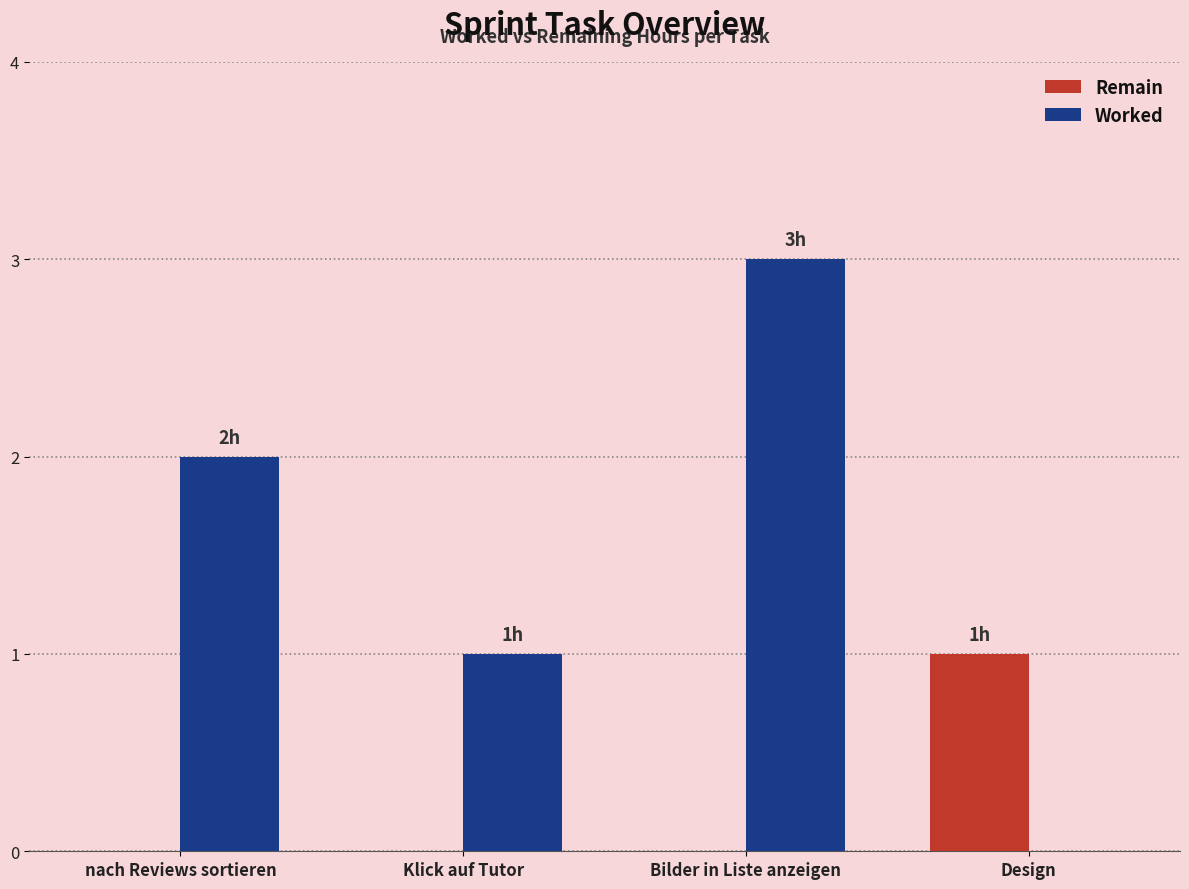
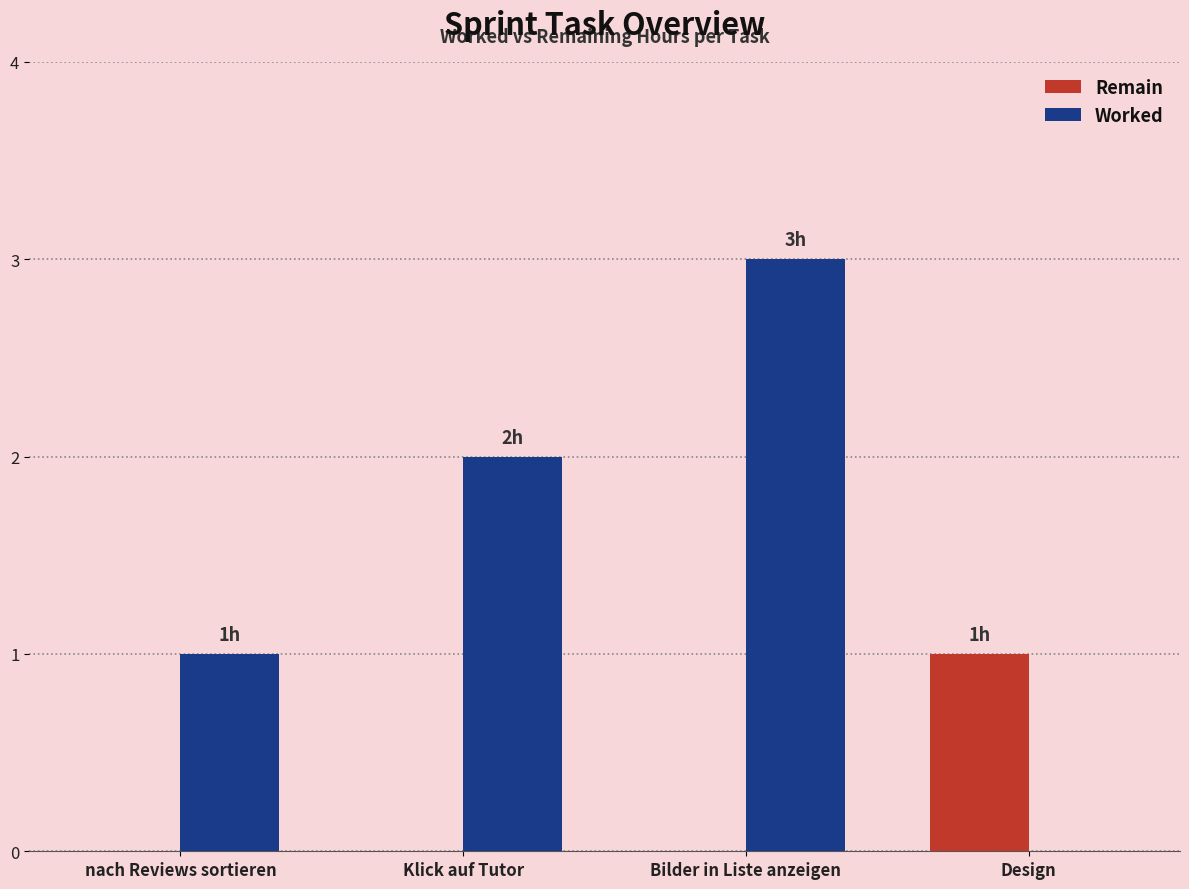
Worked, nach Reviews sortieren: 2h -> 1h
Worked, Klick auf Tutor: 1h -> 2h
